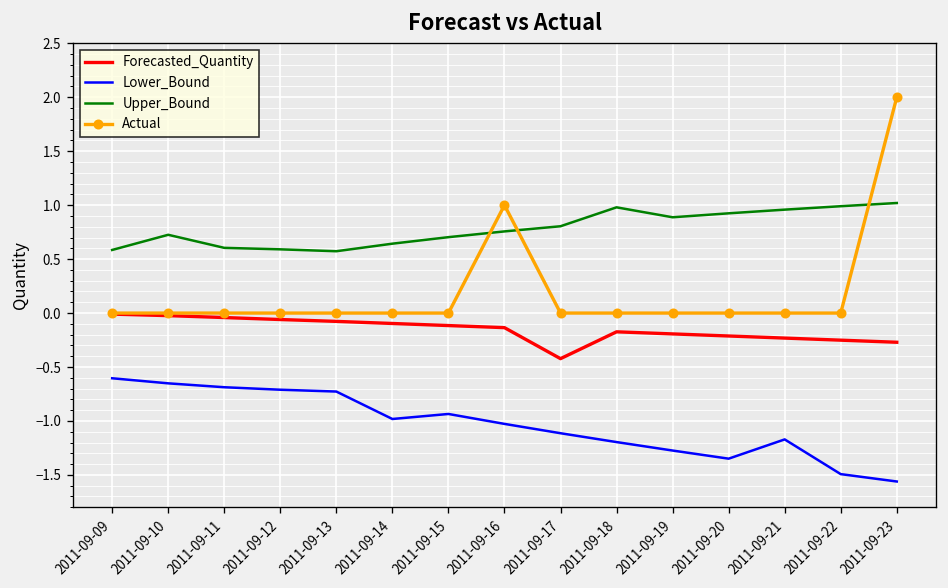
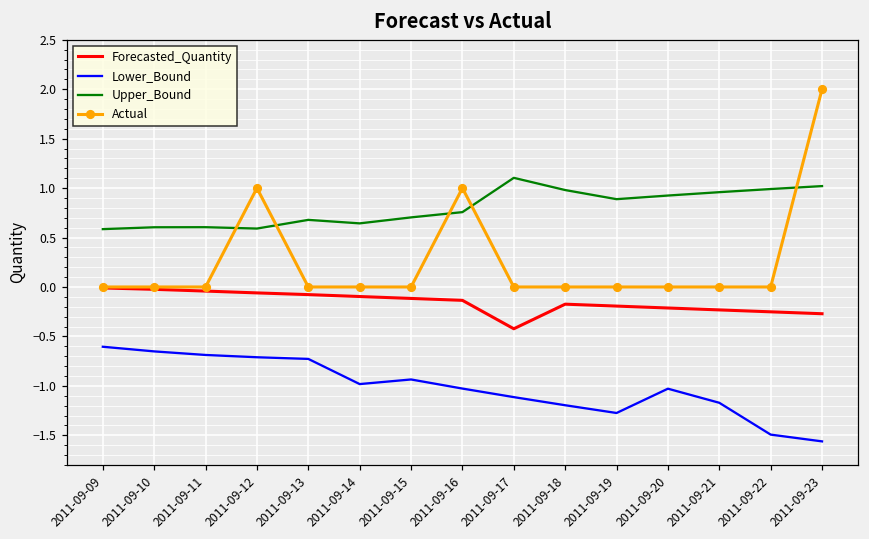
Upper_Bound, 2011-09-10: 0.7 -> 0.6
Actual, 2011-09-12: 0 -> 1
Upper_Bound, 2011-09-13: 0.6 -> 0.7
Upper_Bound, 2011-09-17: 0.8 -> 1.1
Lower_Bound, 2011-09-20: -1.3 -> -1.0
